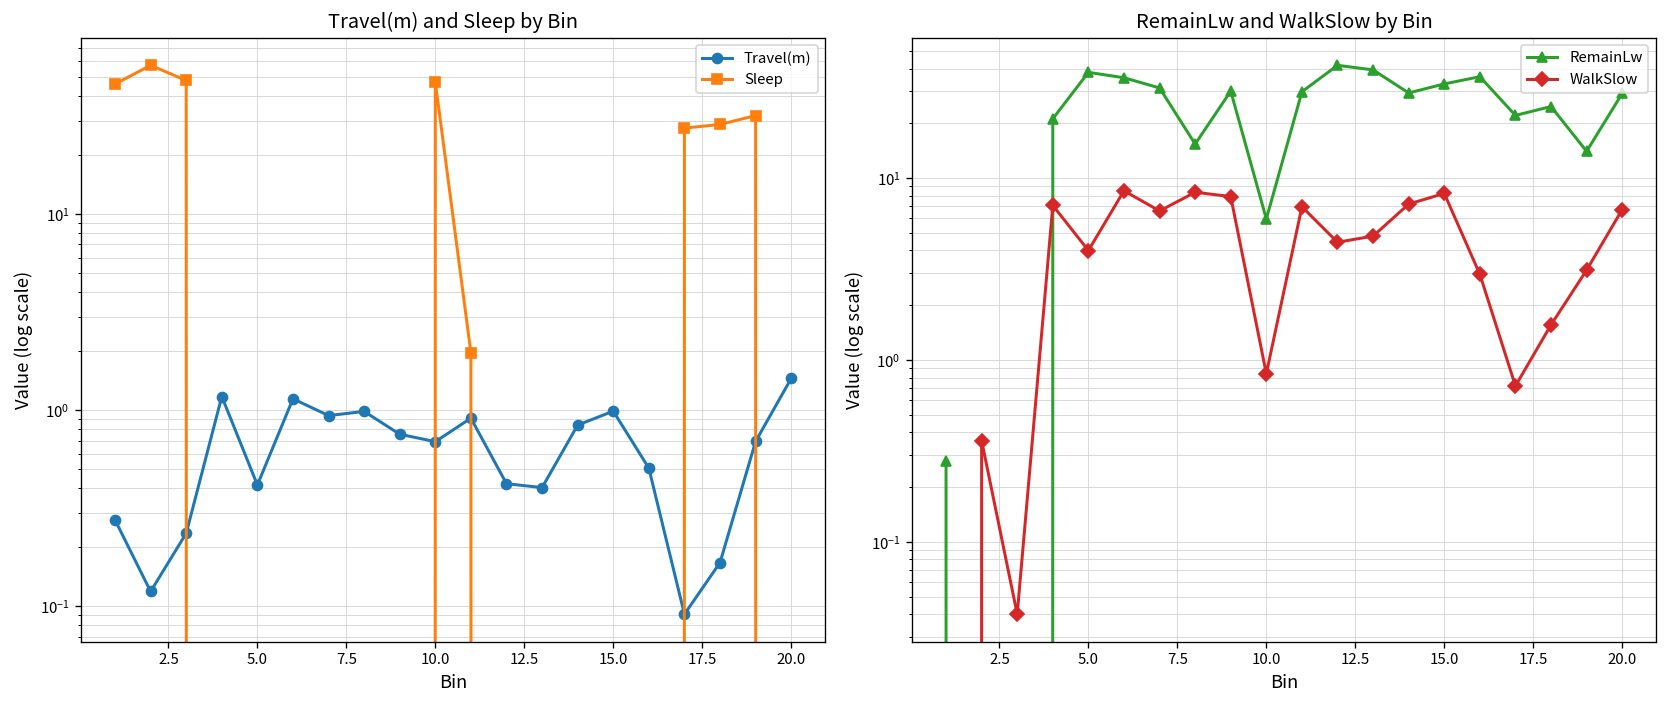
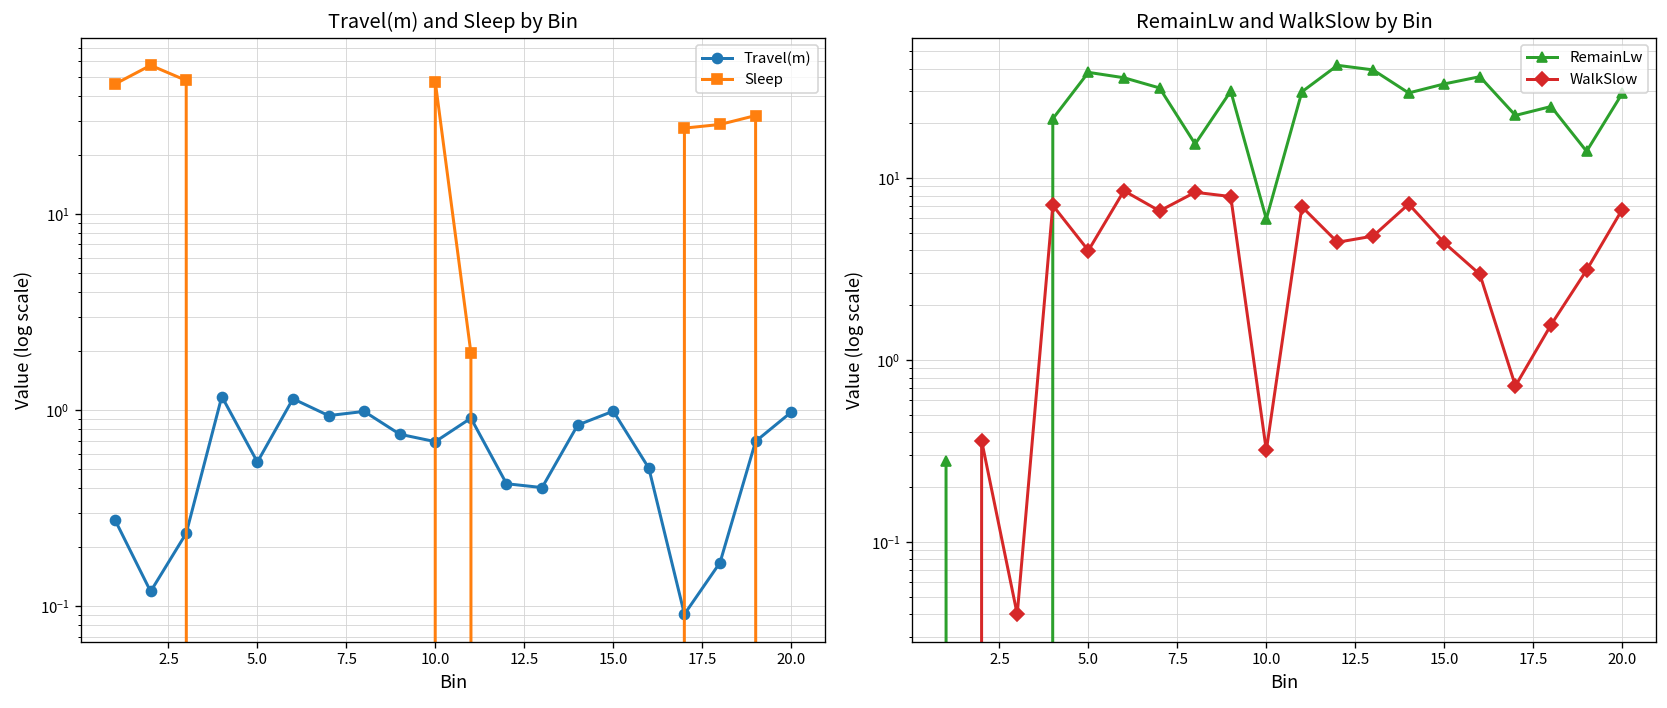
Travel(m) and Sleep by Bin, Travel(m), 5.0: 0.42 -> 0.54
Travel(m) and Sleep by Bin, Travel(m), 20.0: 1.5 -> 1.0
RemainLw and WalkSlow by Bin, WalkSlow, 10.0: 0.8 -> 0.32
RemainLw and WalkSlow by Bin, WalkSlow, 15.0: 8 -> 4.4
